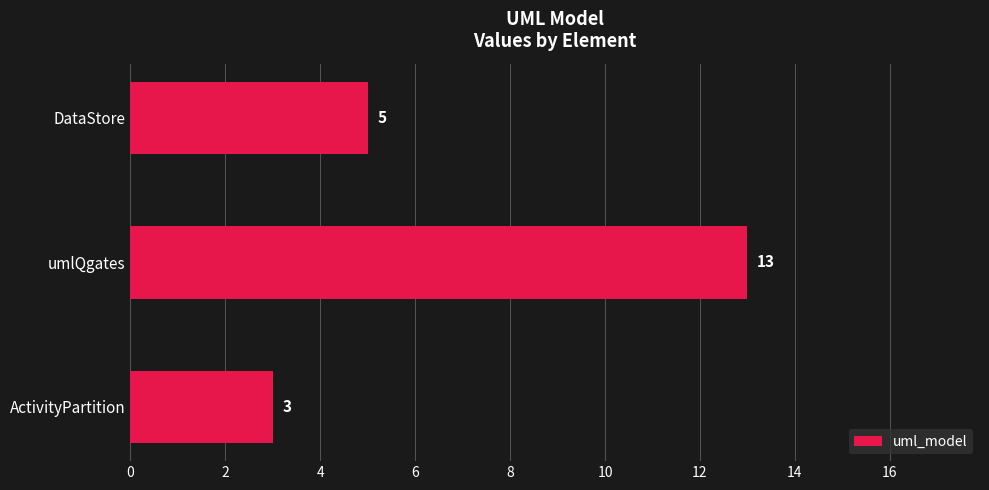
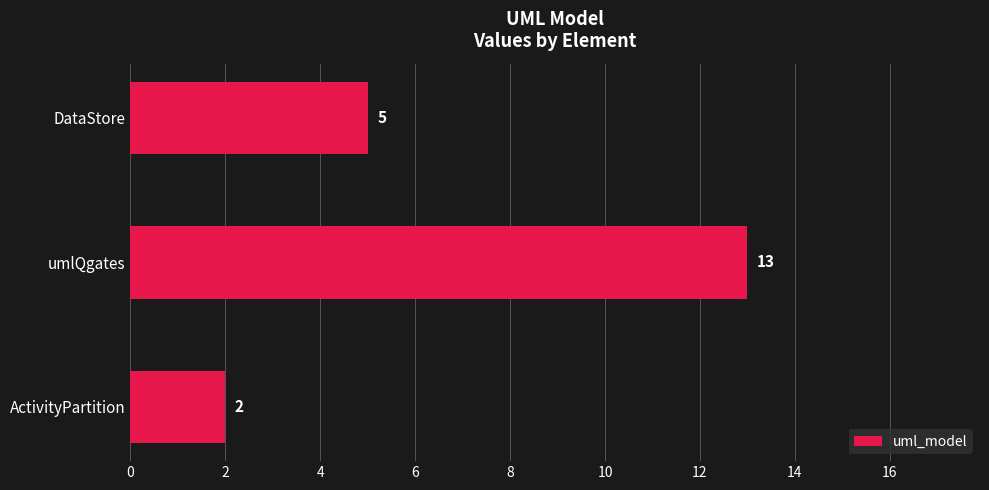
ActivityPartition: 3 -> 2
